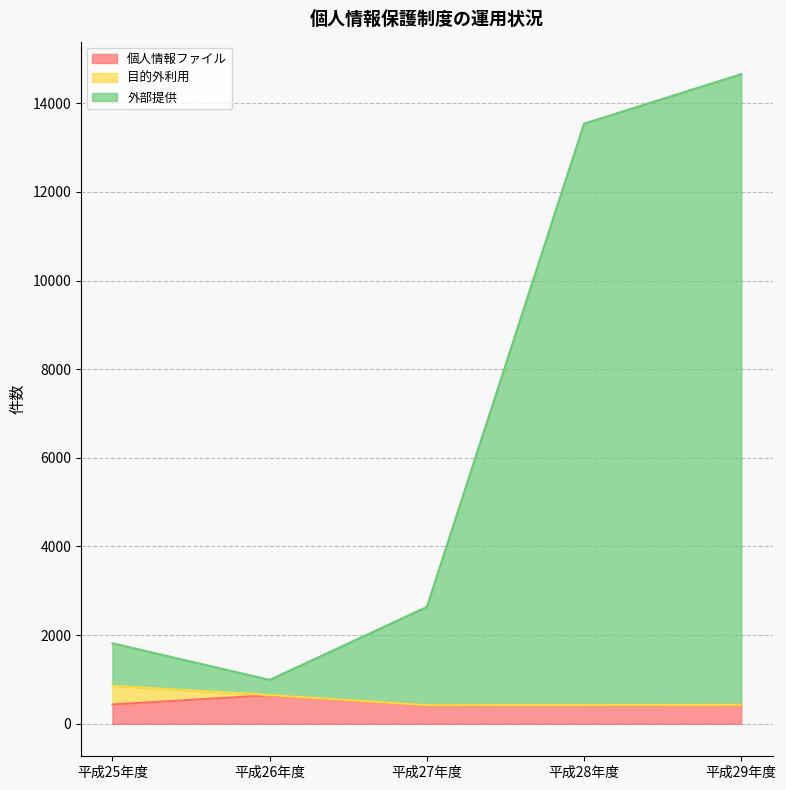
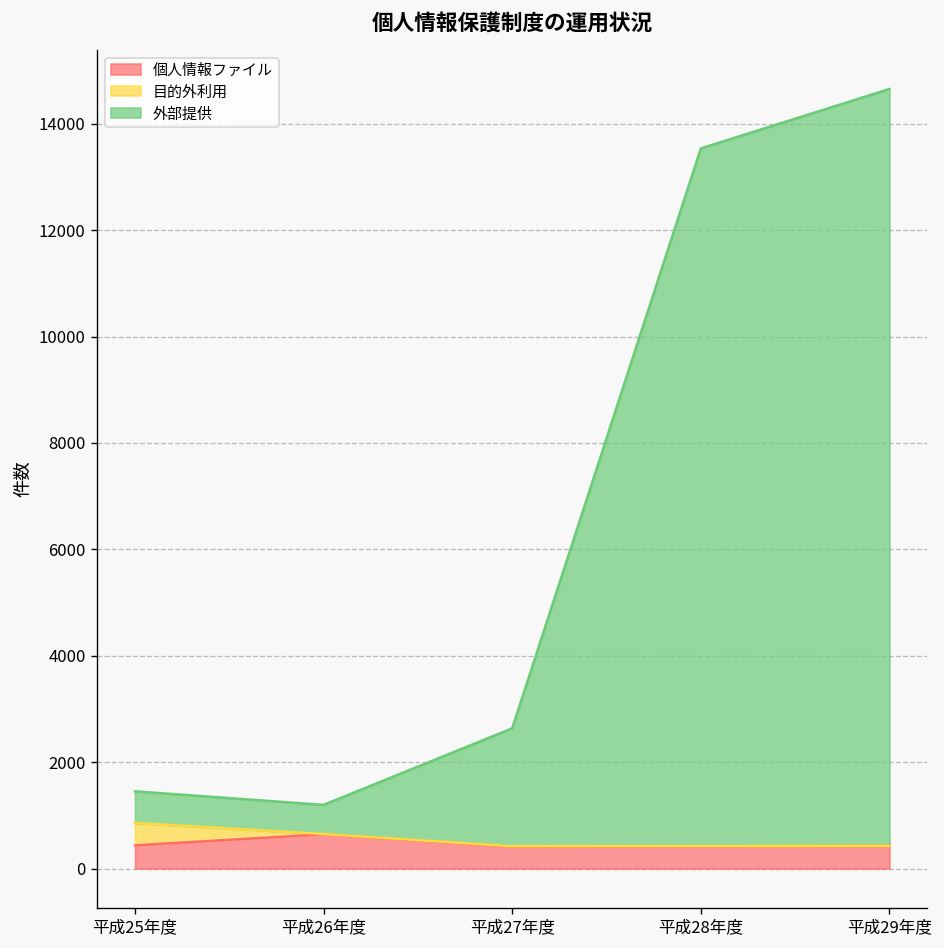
外部提供, 平成25年度: 1000 -> 600
外部提供, 平成26年度: 300 -> 500
